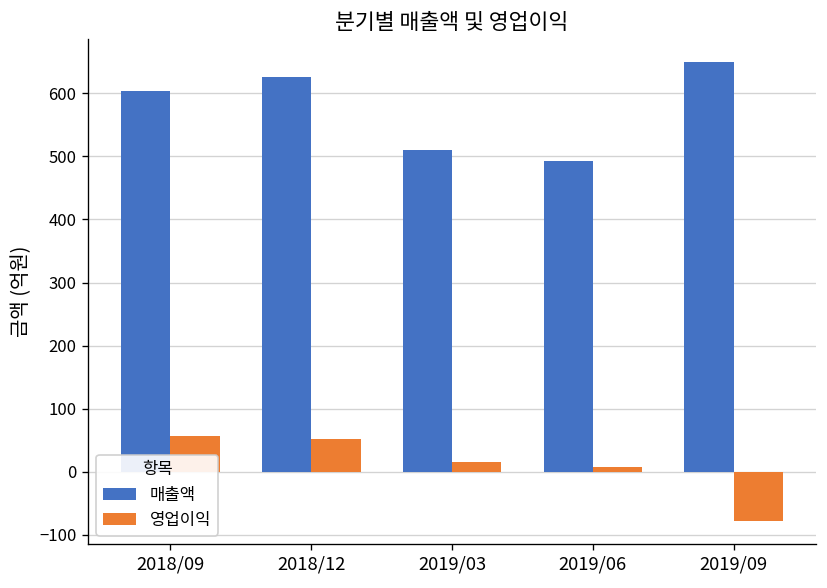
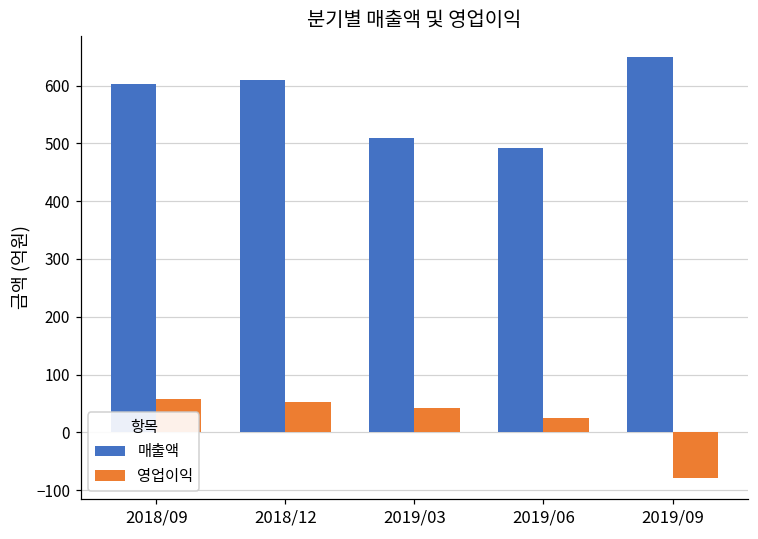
매출액, 2018/12: 630 -> 610
영업이익, 2019/03: 20 -> 40
영업이익, 2019/06: 10 -> 30
